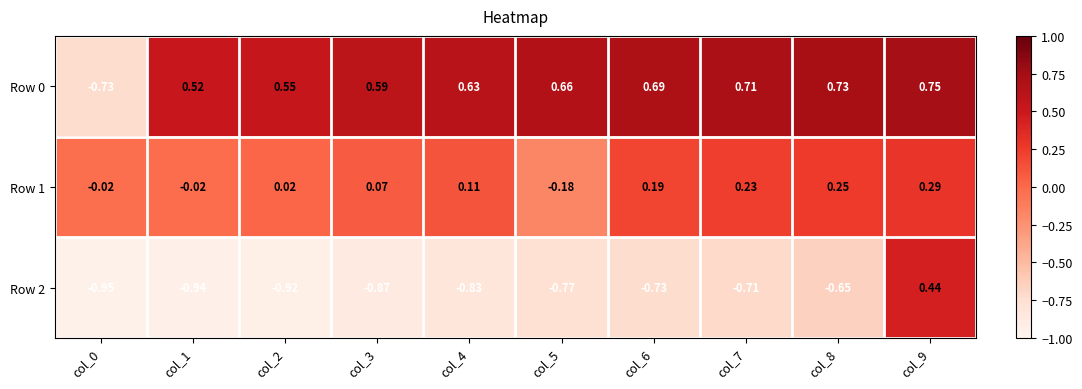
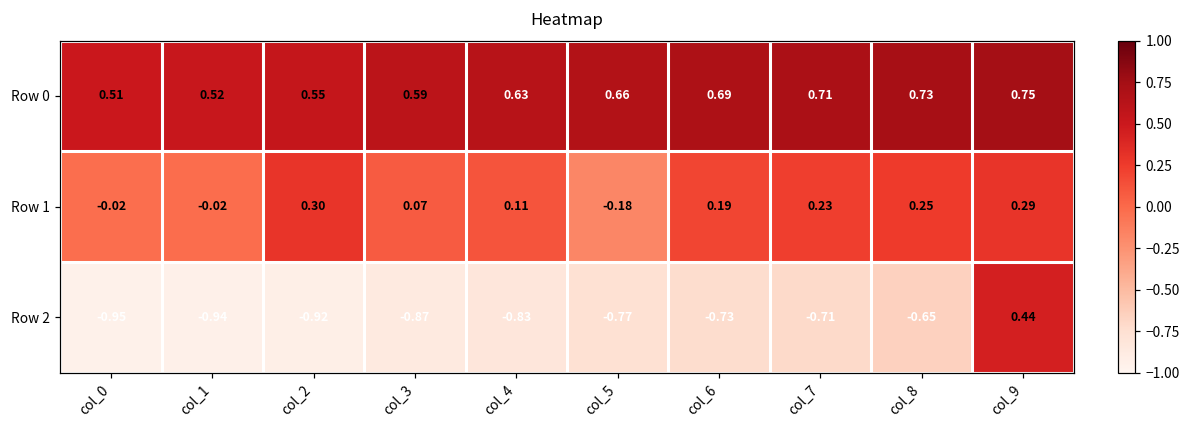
Row 0, col_0: -0.73 -> 0.51
Row 1, col_2: 0.02 -> 0.30
